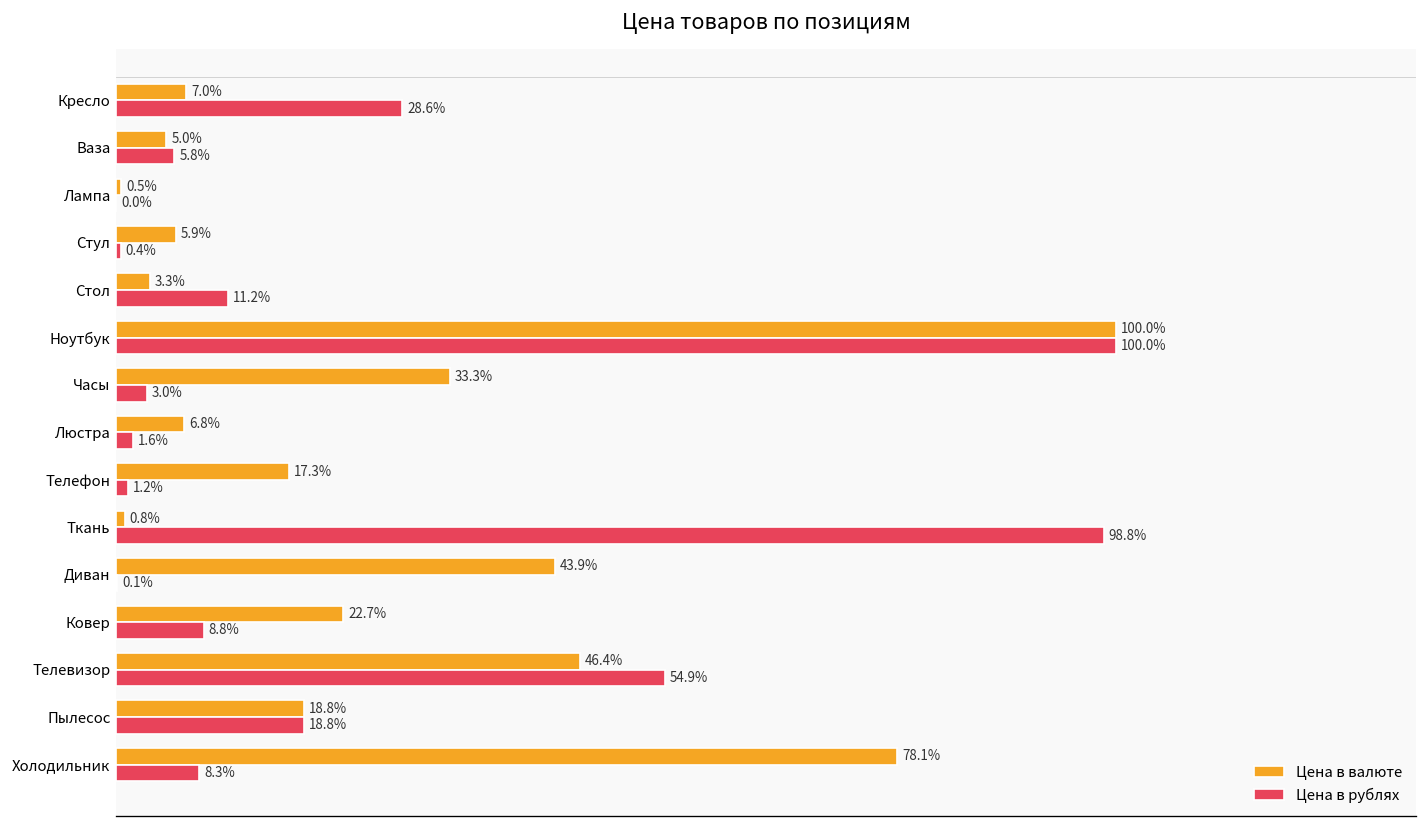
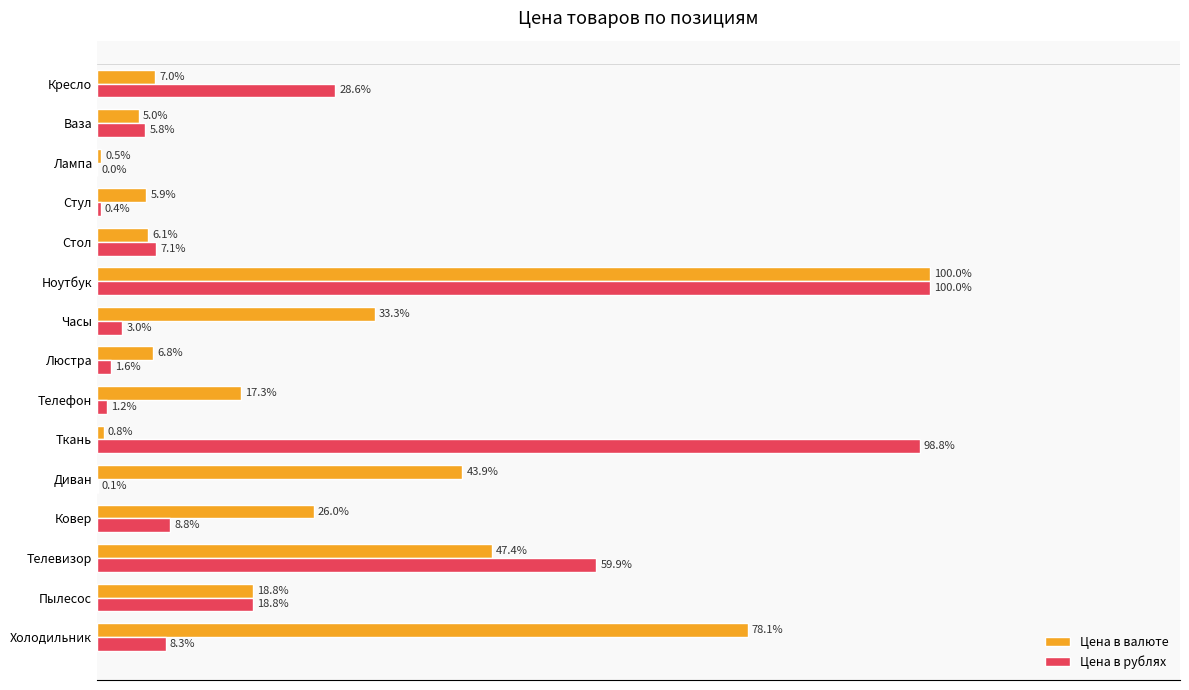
Цена в валюте, Стол: 3.3% -> 6.1%
Цена в рублях, Стол: 11.2% -> 7.1%
Цена в валюте, Ковер: 22.7% -> 26.0%
Цена в валюте, Телевизор: 46.4% -> 47.4%
Цена в рублях, Телевизор: 54.9% -> 59.9%
